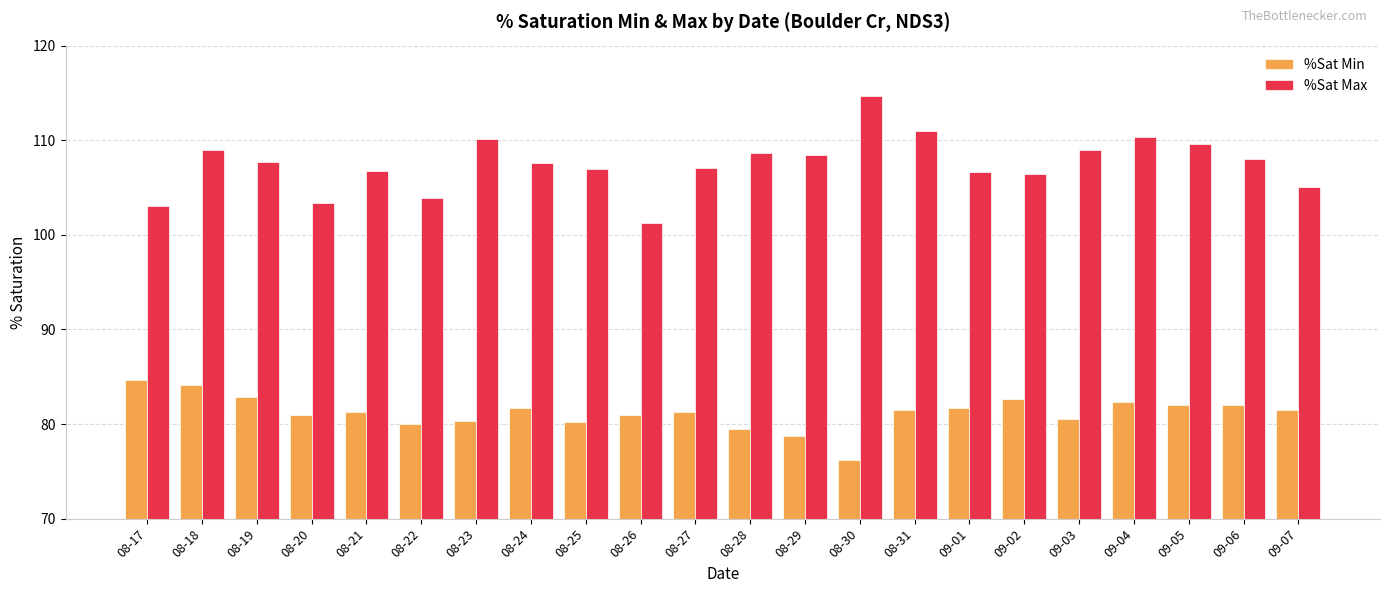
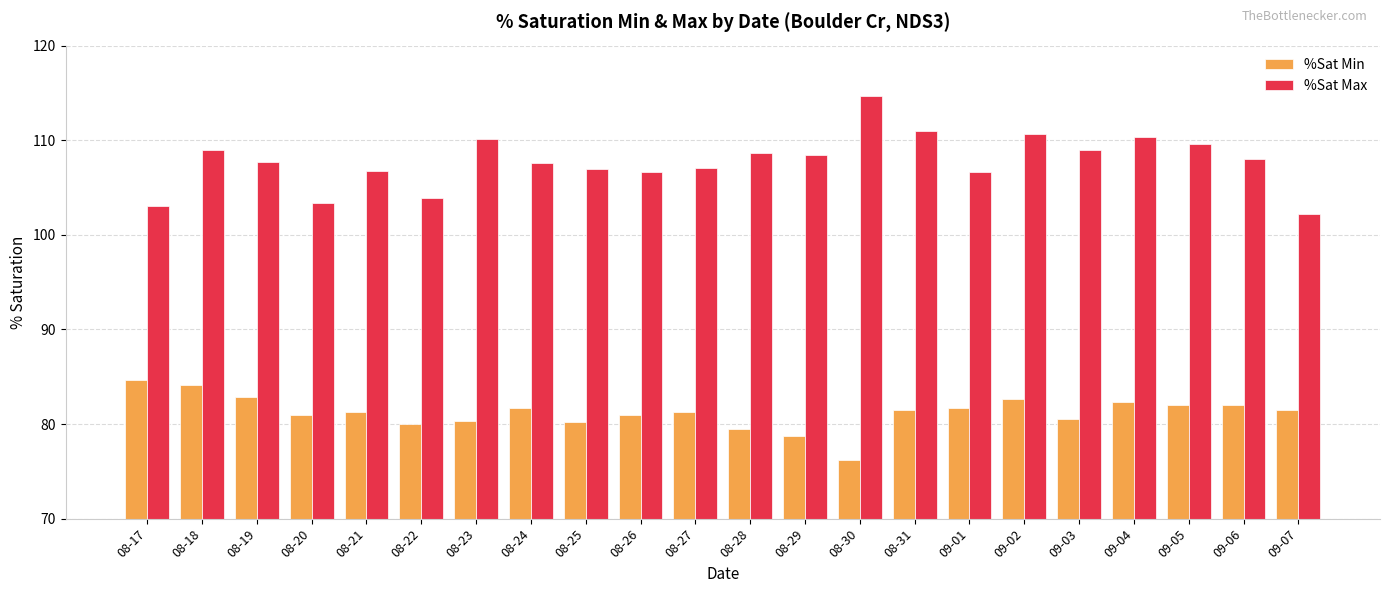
%Sat Max, 08-26: 101 -> 107
%Sat Max, 09-02: 106 -> 111
%Sat Max, 09-07: 105 -> 102
